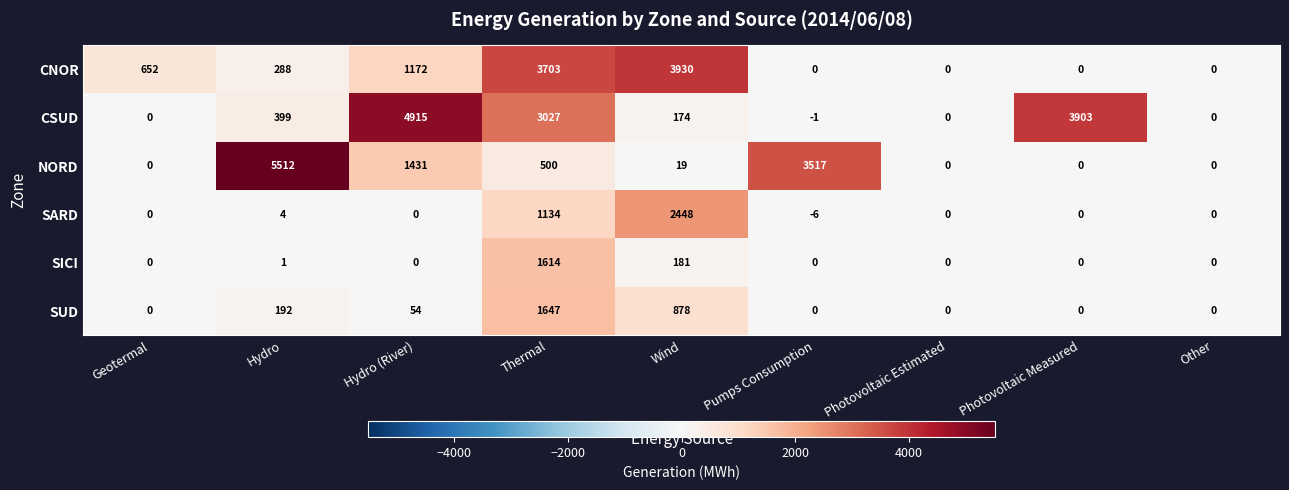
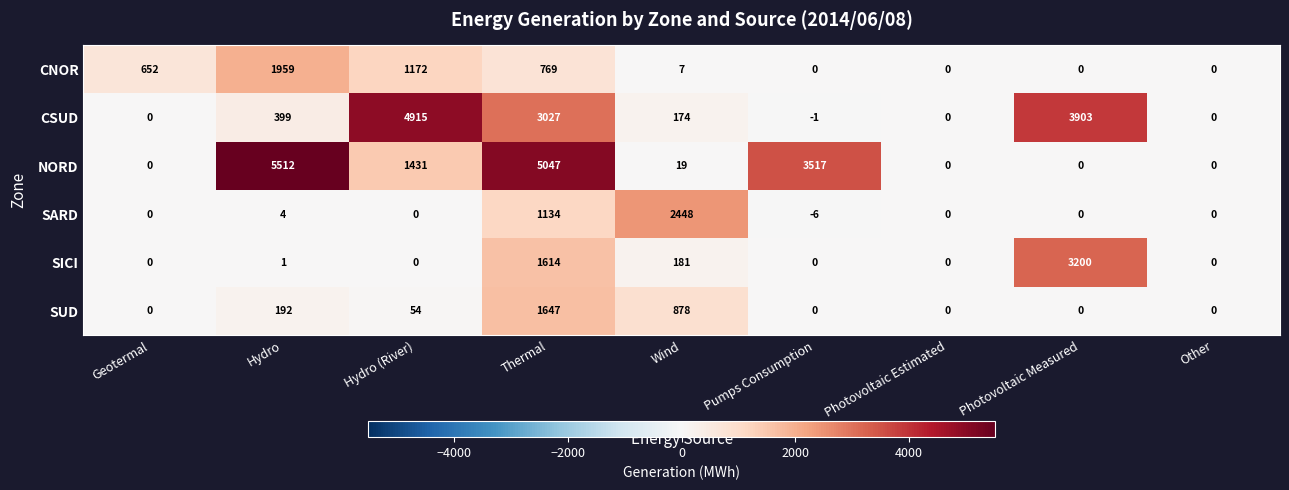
CNOR, Hydro: 288 -> 1959
CNOR, Thermal: 3703 -> 769
CNOR, Wind: 3930 -> 7
NORD, Thermal: 500 -> 5047
SICI, Photovoltaic Measured: 0 -> 3200
